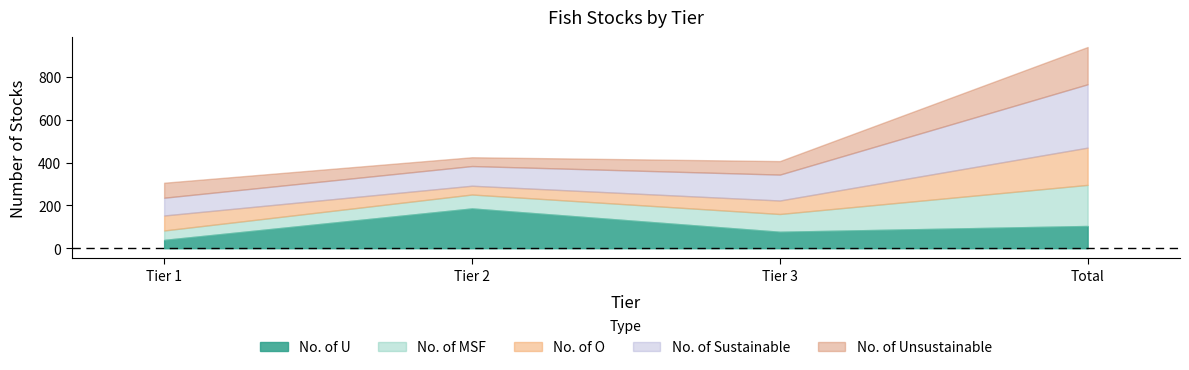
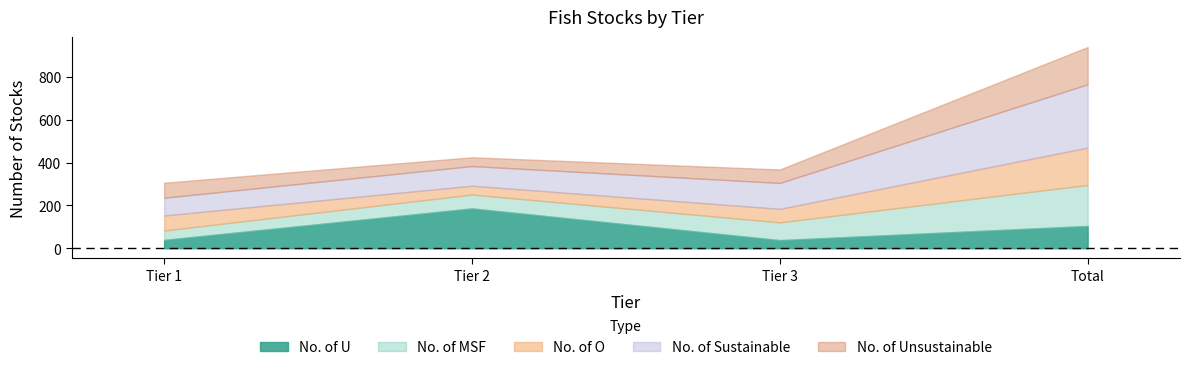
No. of U, Tier 3: 80 -> 40
